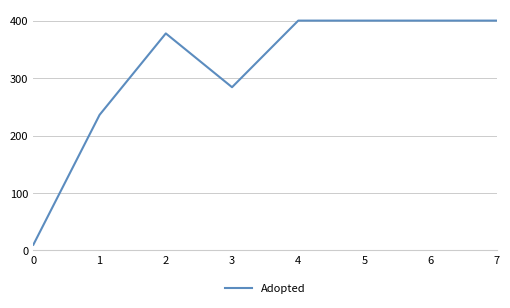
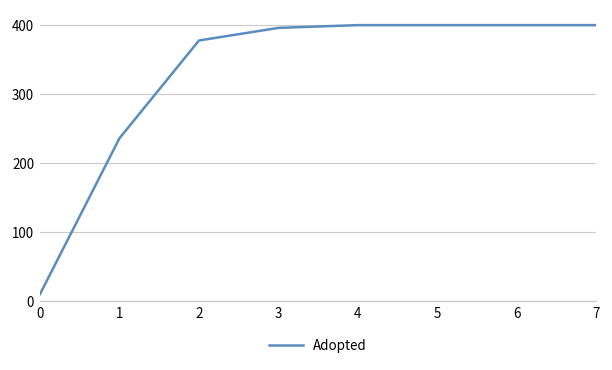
3: 280 -> 400
